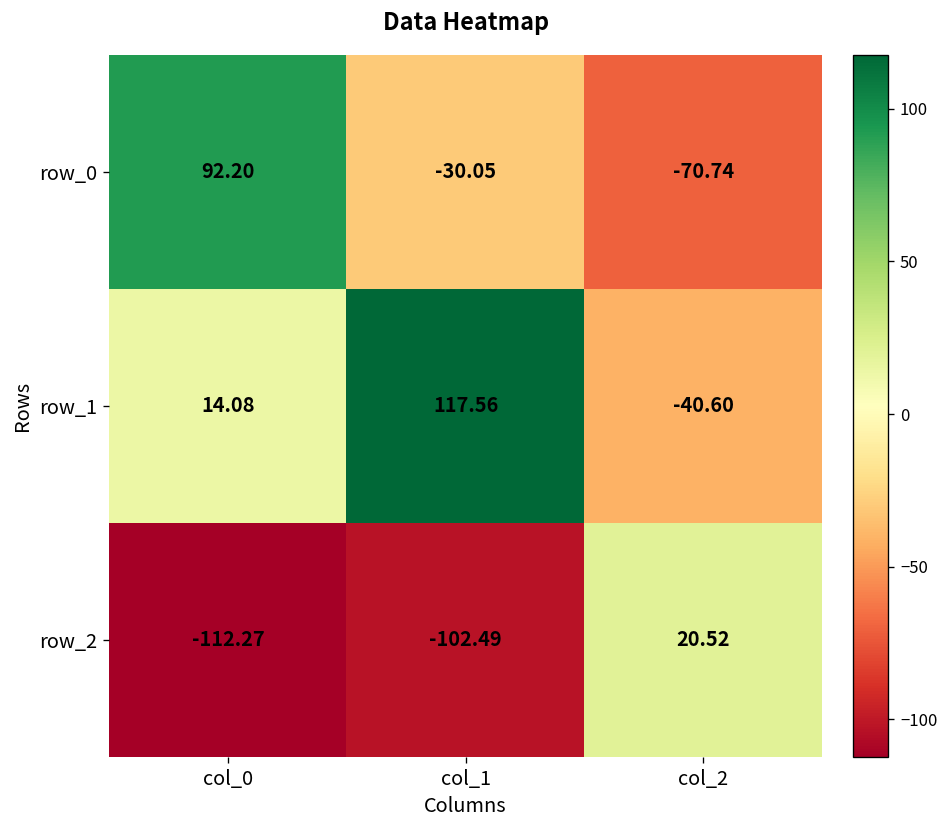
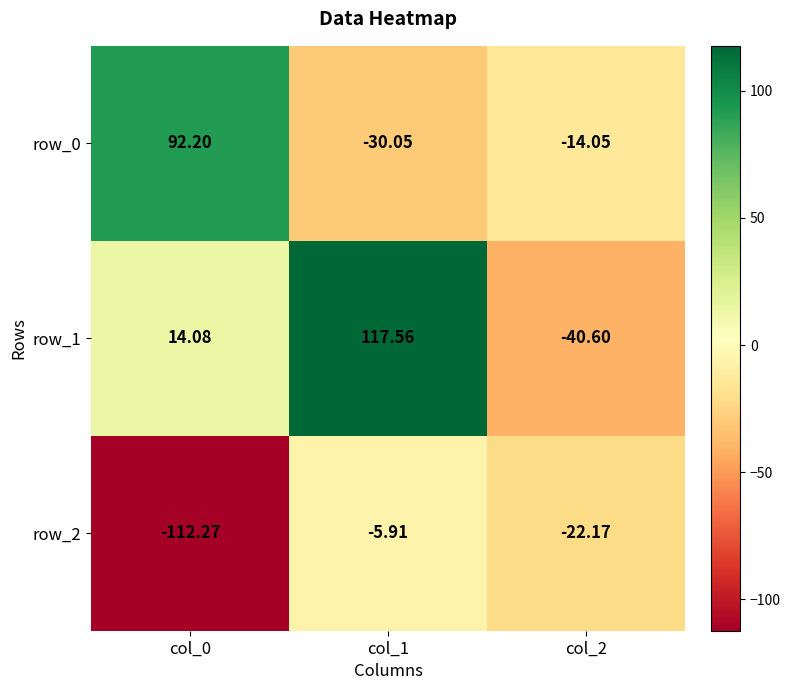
row_0, col_2: -70.74 -> -14.05
row_2, col_1: -102.49 -> -5.91
row_2, col_2: 20.52 -> -22.17
